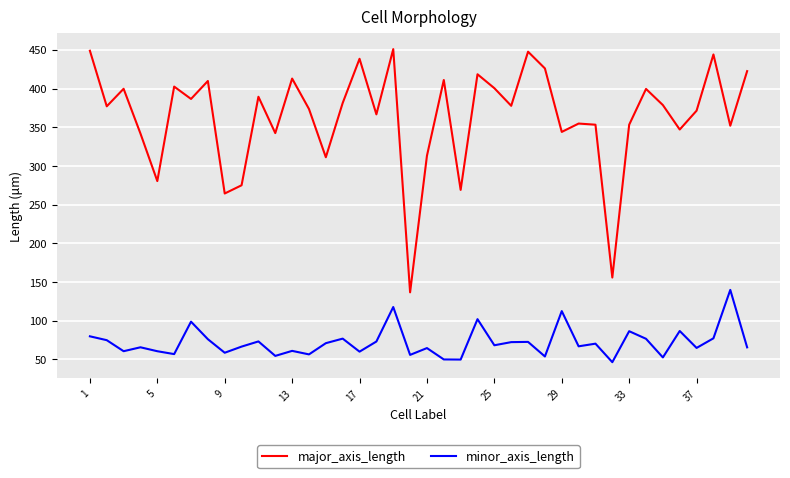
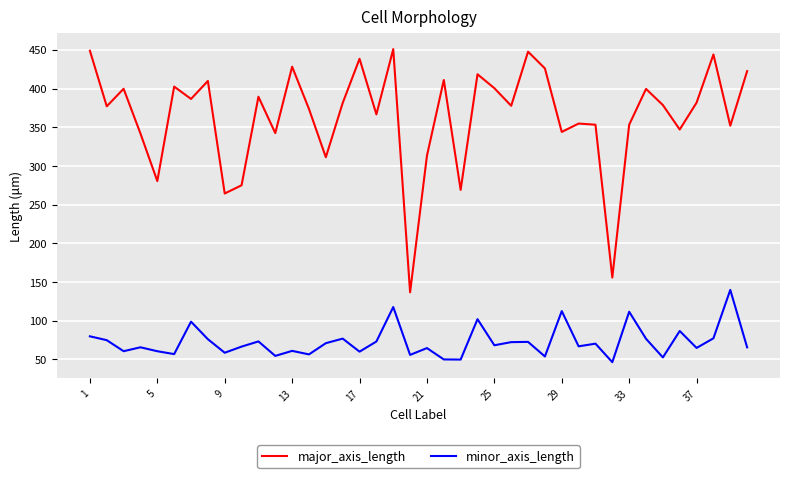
major_axis_length, 13: 410 -> 430
minor_axis_length, 33: 90 -> 110
major_axis_length, 37: 370 -> 380
